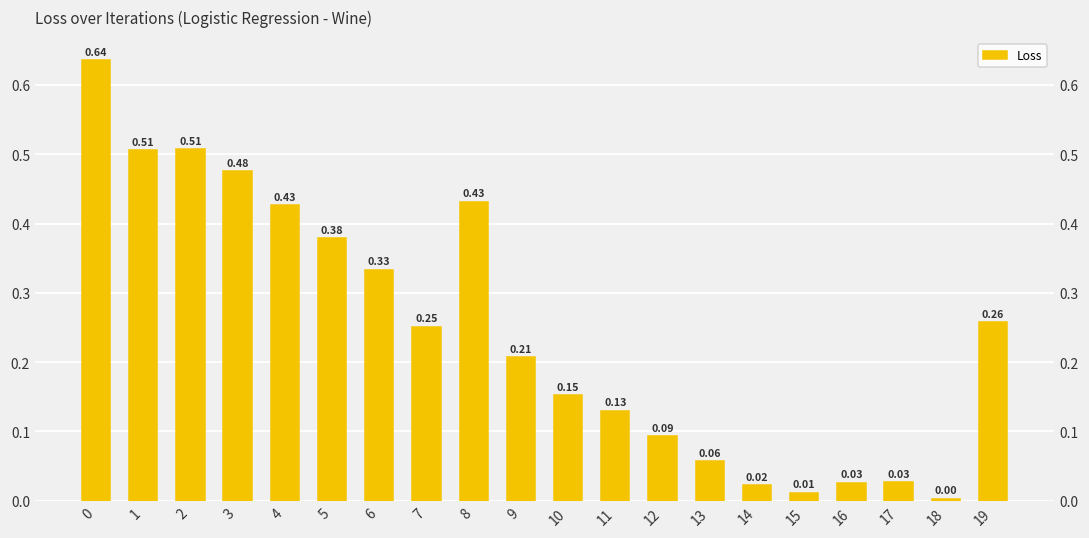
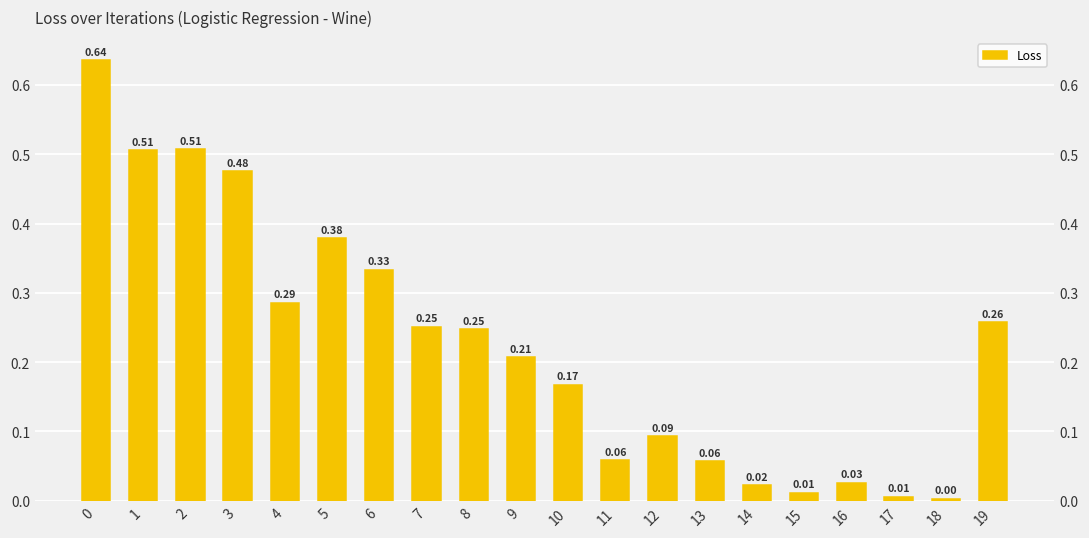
4: 0.43 -> 0.29
8: 0.43 -> 0.25
10: 0.15 -> 0.17
11: 0.13 -> 0.06
17: 0.03 -> 0.01
